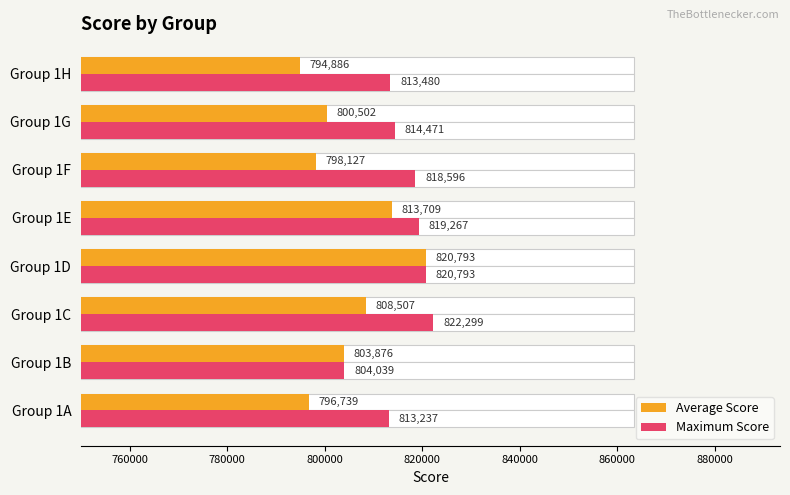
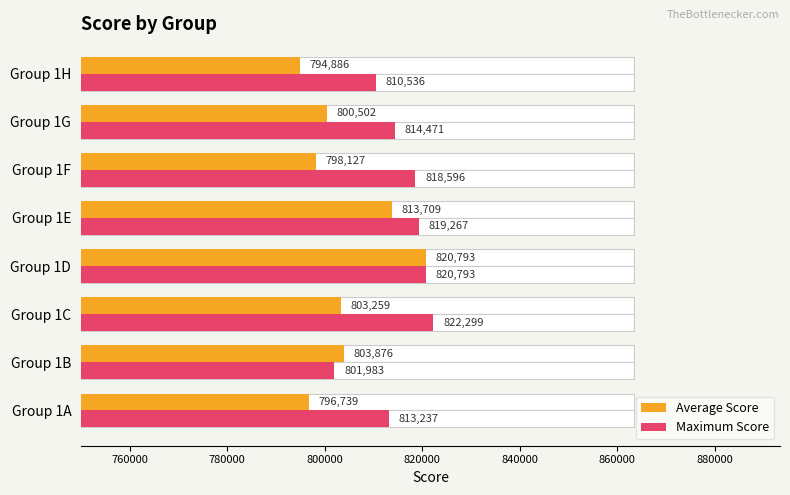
Maximum Score, Group 1H: 813,480 -> 810,536
Average Score, Group 1C: 808,507 -> 803,259
Maximum Score, Group 1B: 804,039 -> 801,983
